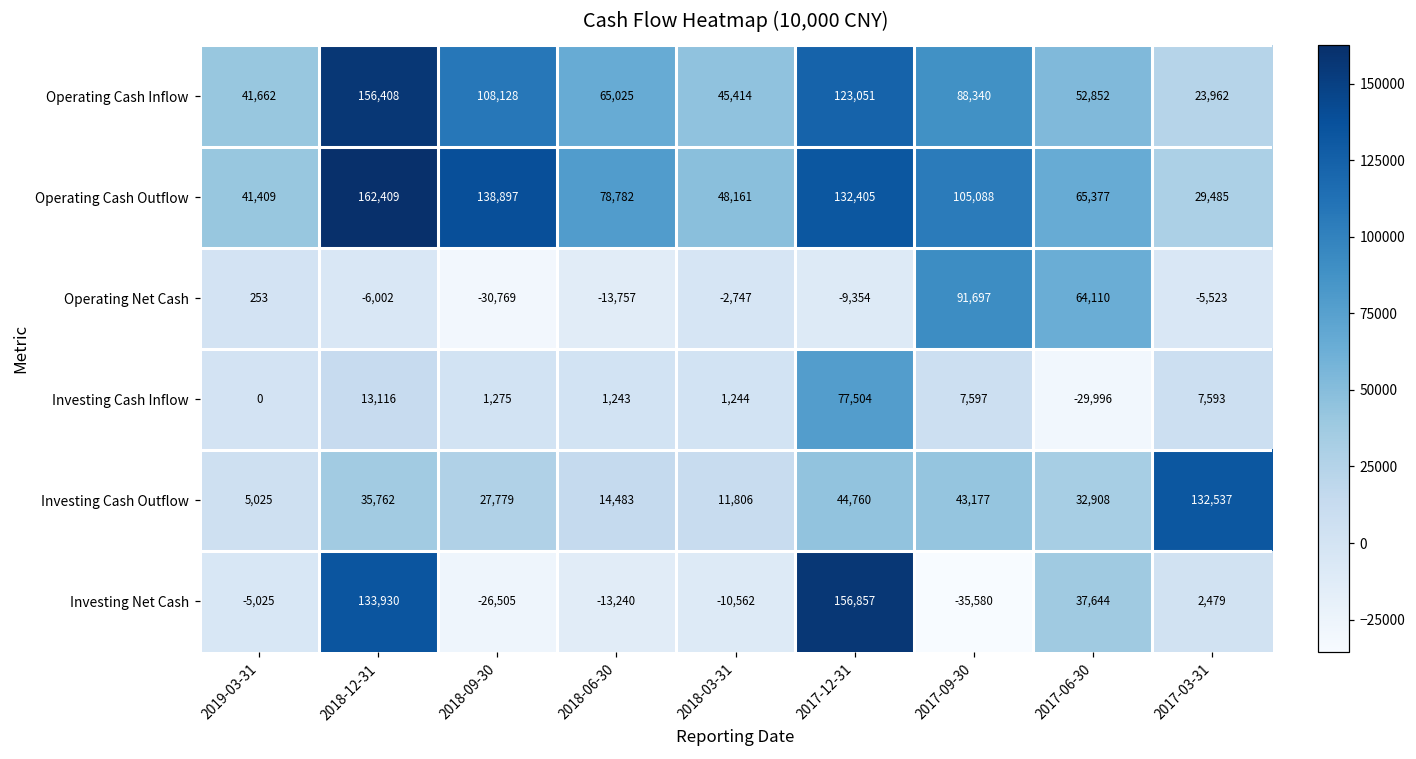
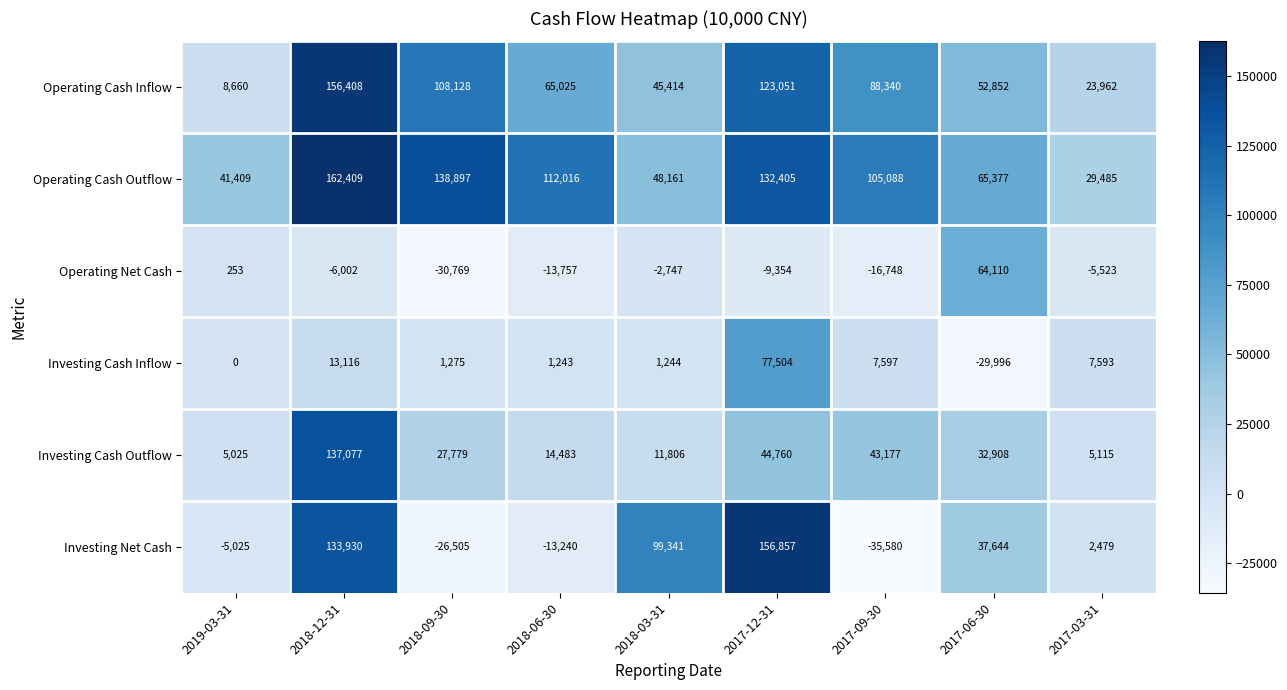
Operating Cash Inflow, 2019-03-31: 41,662 -> 8,660
Operating Cash Outflow, 2018-06-30: 78,782 -> 112,016
Operating Net Cash, 2017-09-30: 91,697 -> -16,748
Investing Cash Outflow, 2018-12-31: 35,762 -> 137,077
Investing Cash Outflow, 2017-03-31: 132,537 -> 5,115
Investing Net Cash, 2018-03-31: -10,562 -> 99,341
